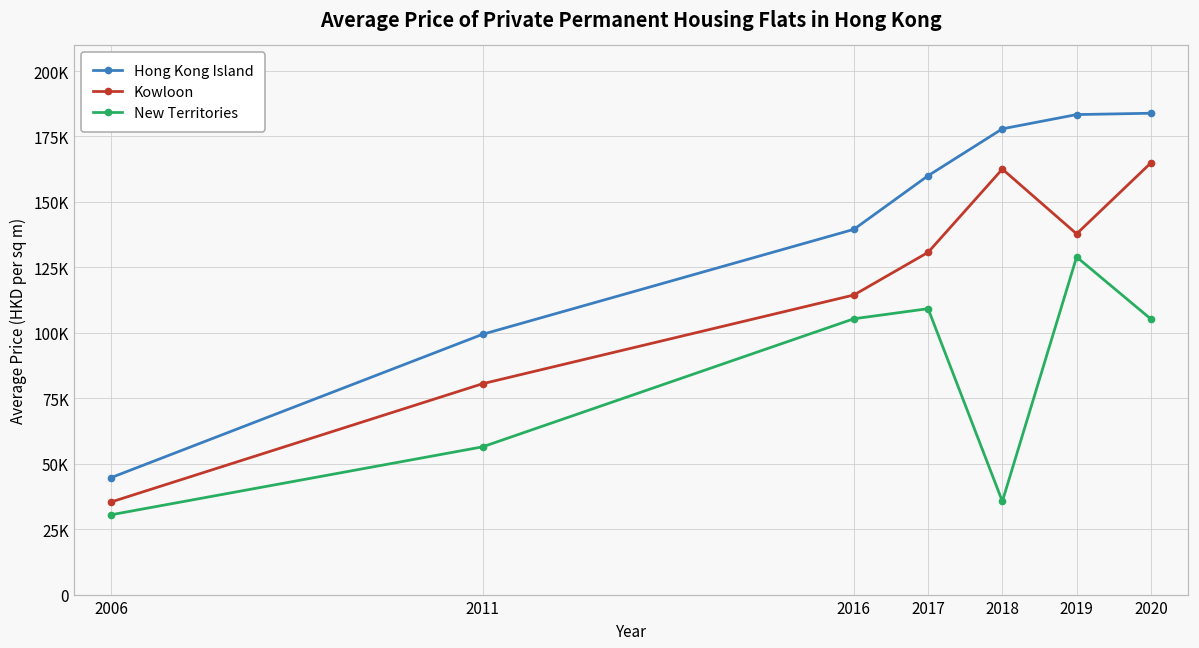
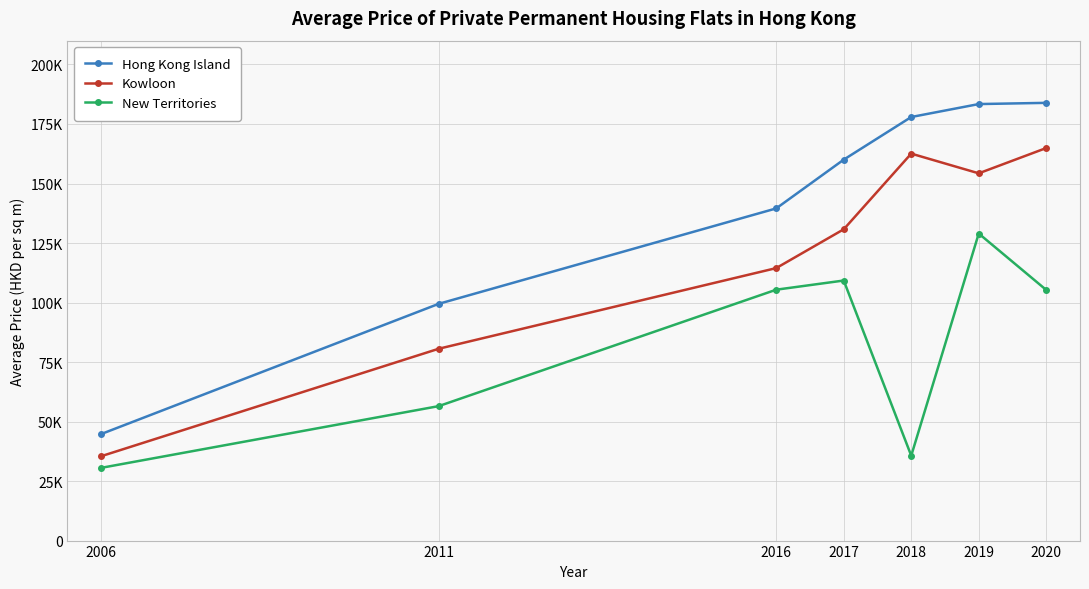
Kowloon, 2019: 138000 -> 154000
